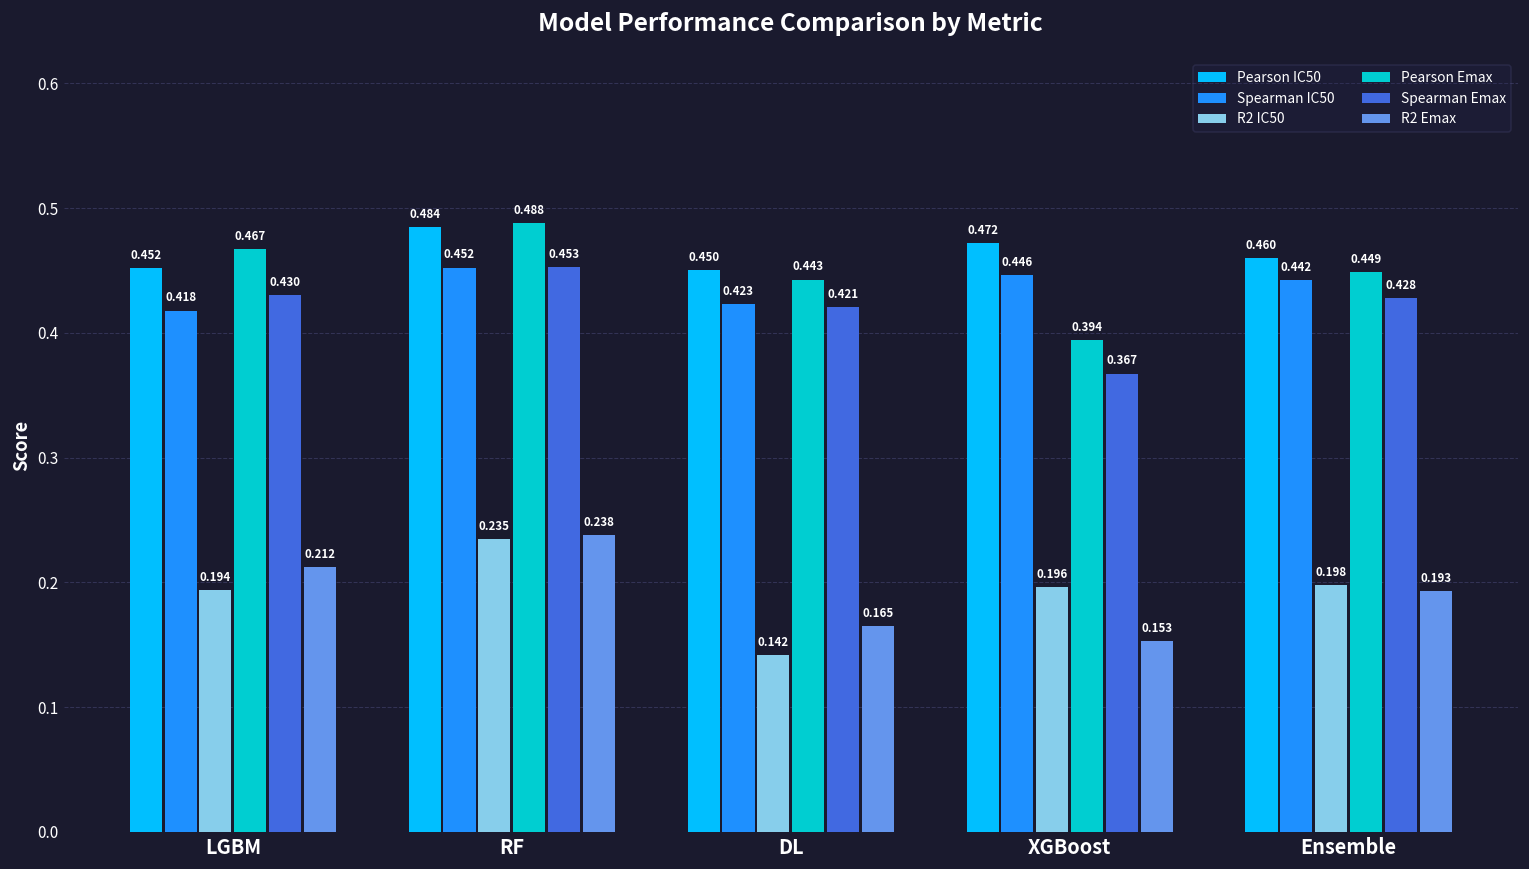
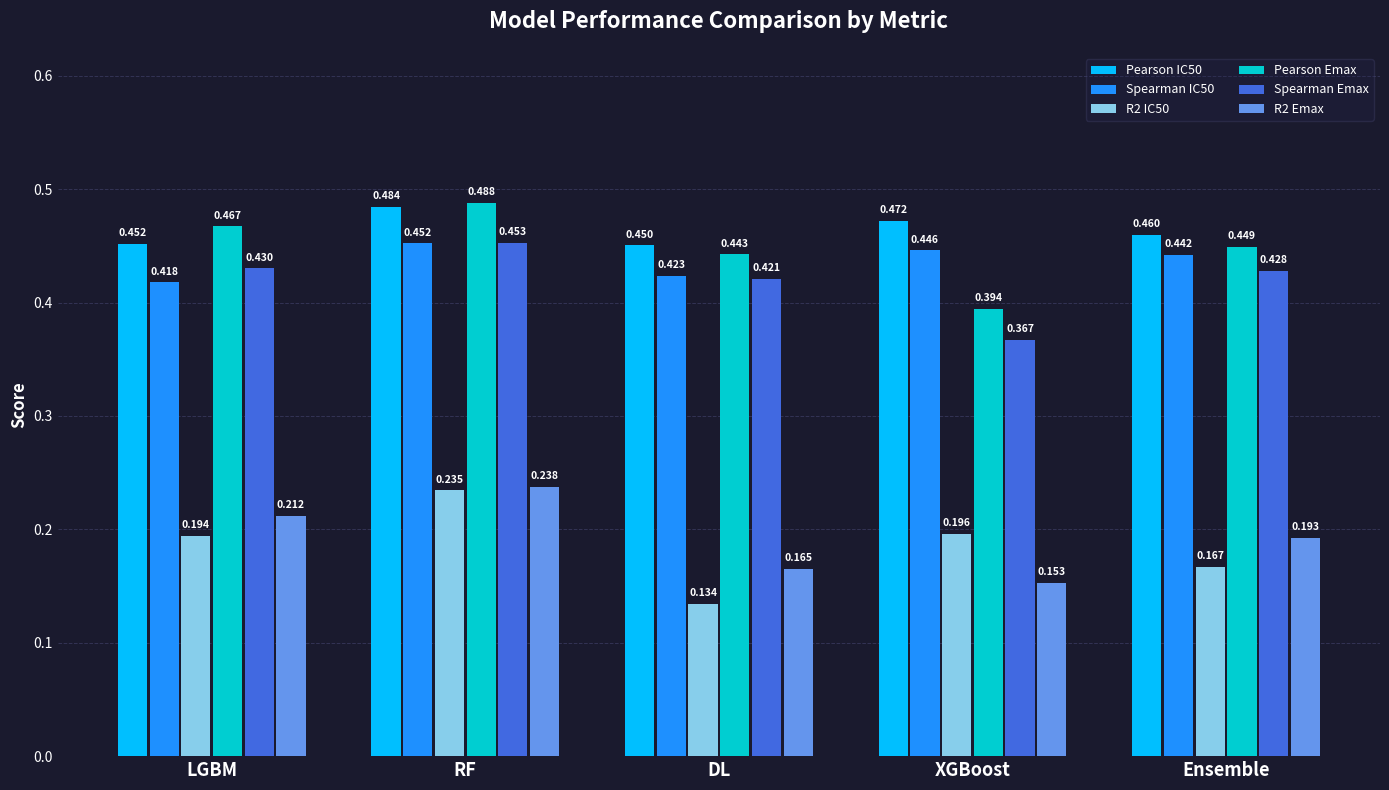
R2 IC50, DL: 0.142 -> 0.134
R2 IC50, Ensemble: 0.198 -> 0.167
